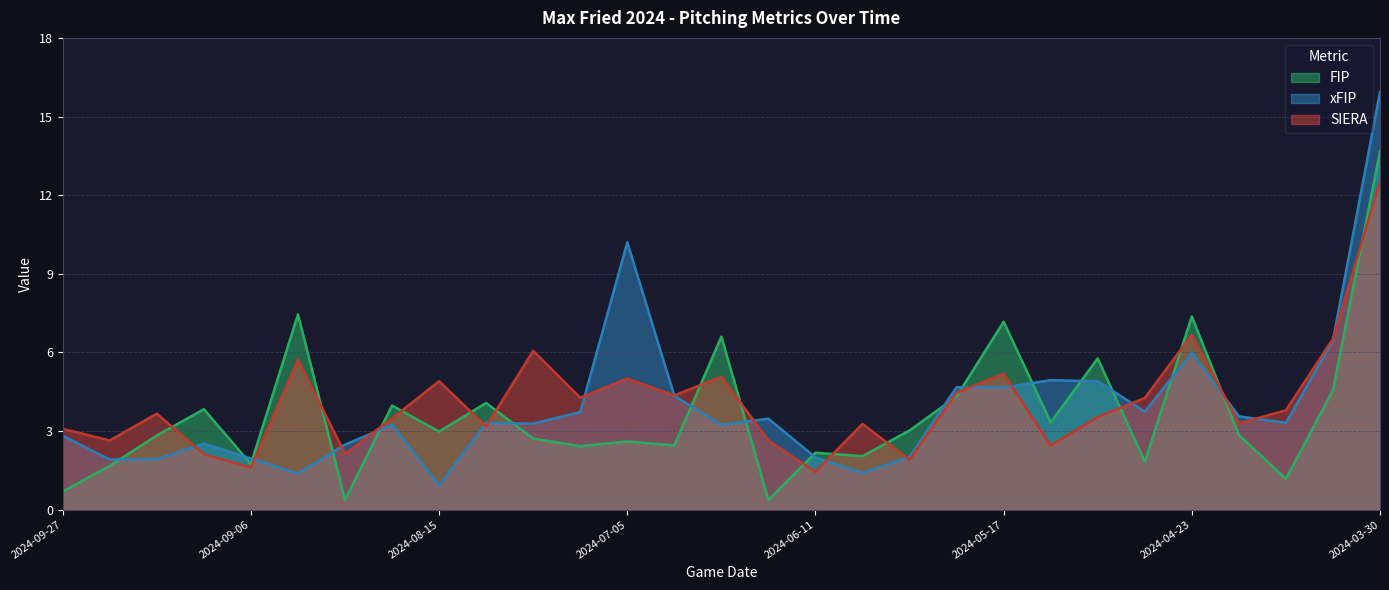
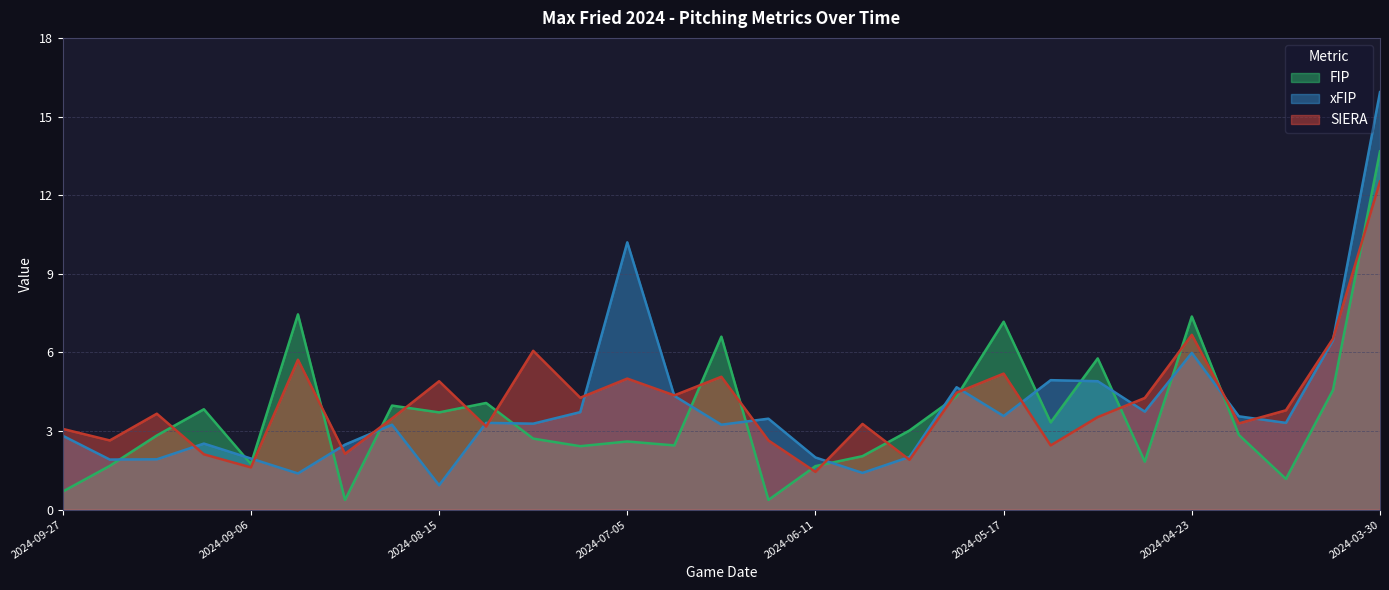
FIP, 2024-08-15: 3.0 -> 3.7
FIP, 2024-06-11: 2.2 -> 1.7
xFIP, 2024-05-17: 4.7 -> 3.6
